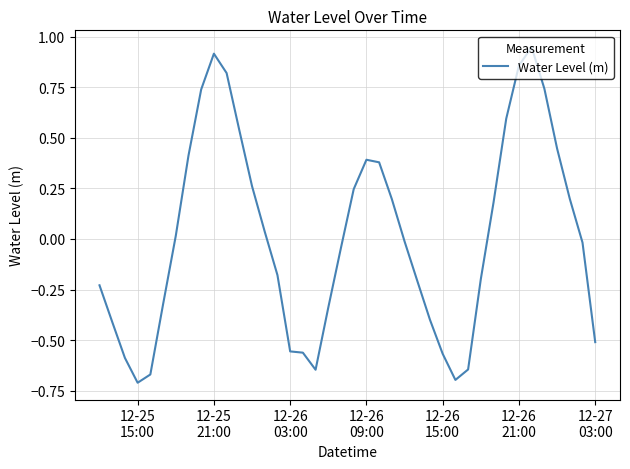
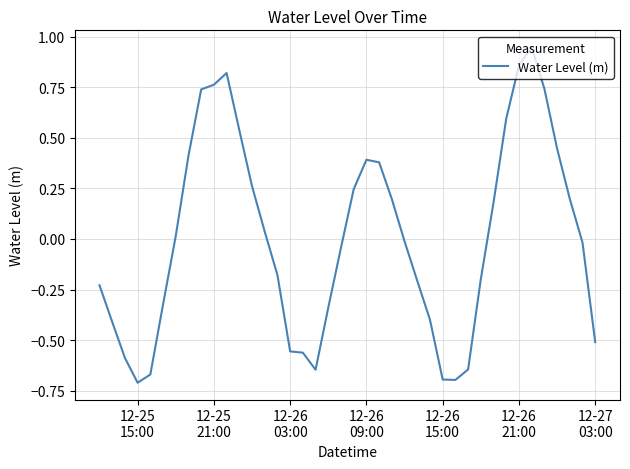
12-25 21:00: 0.92 -> 0.76
12-26 15:00: -0.57 -> -0.70
